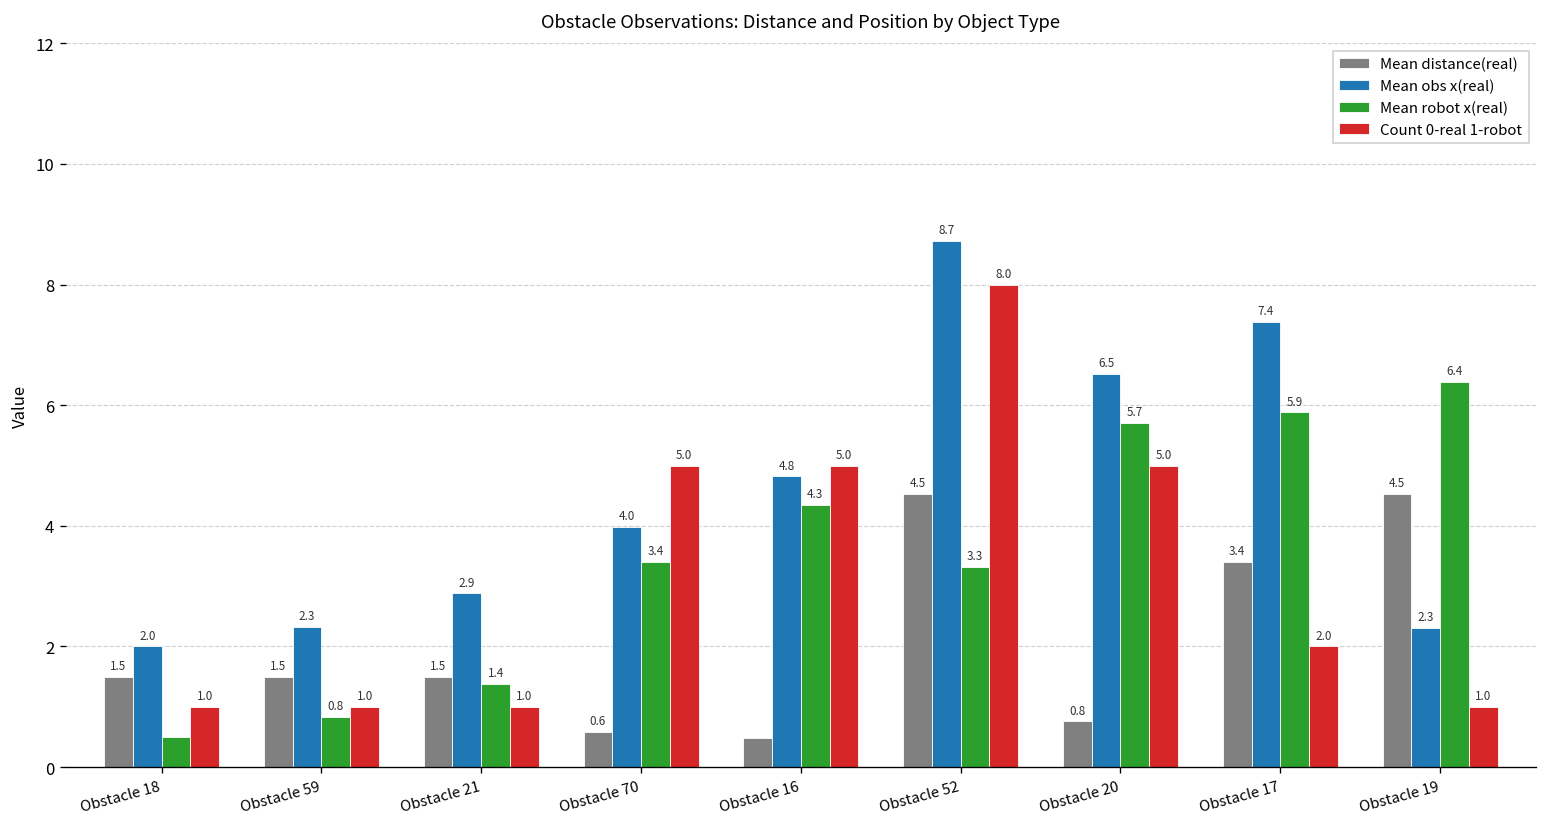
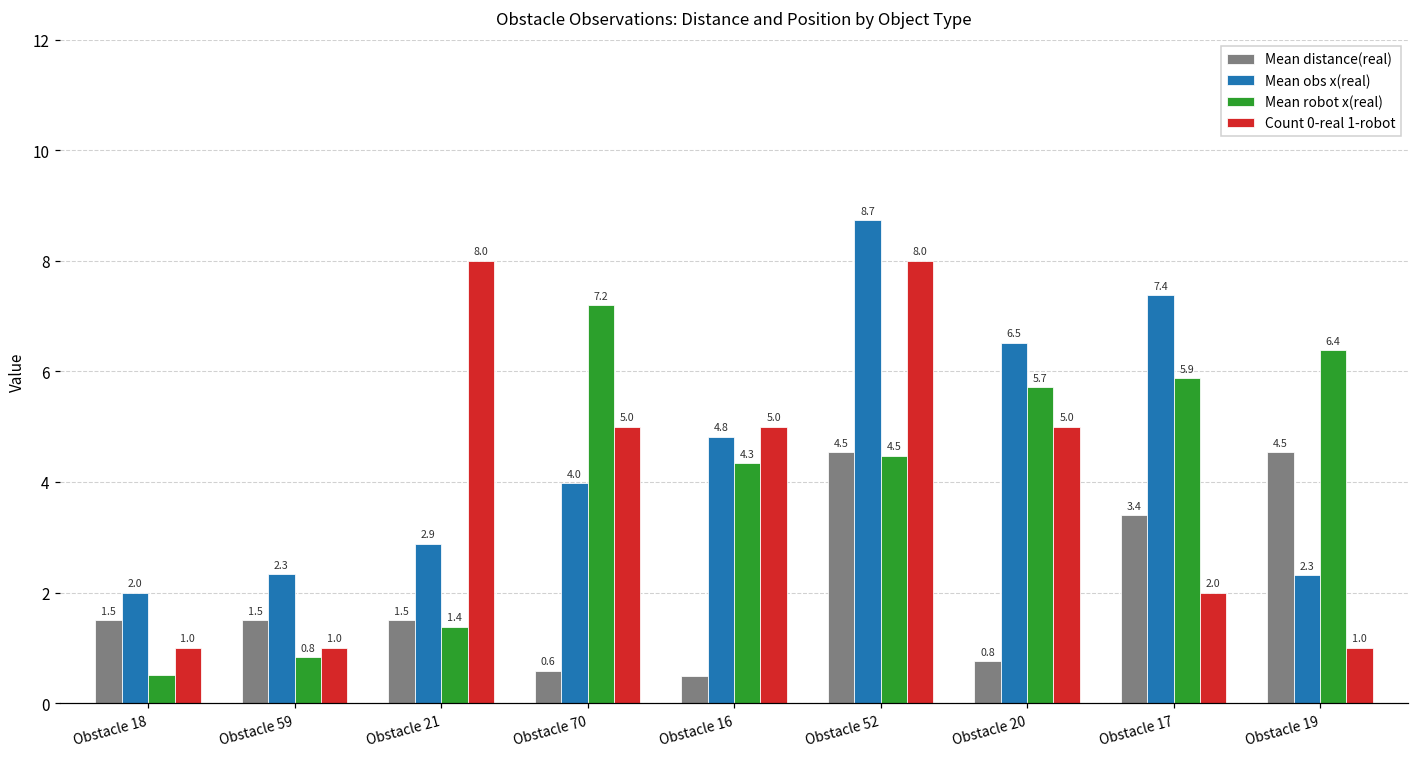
Count 0-real 1-robot, Obstacle 21: 1.0 -> 8.0
Mean robot x(real), Obstacle 70: 3.4 -> 7.2
Mean robot x(real), Obstacle 52: 3.3 -> 4.5
